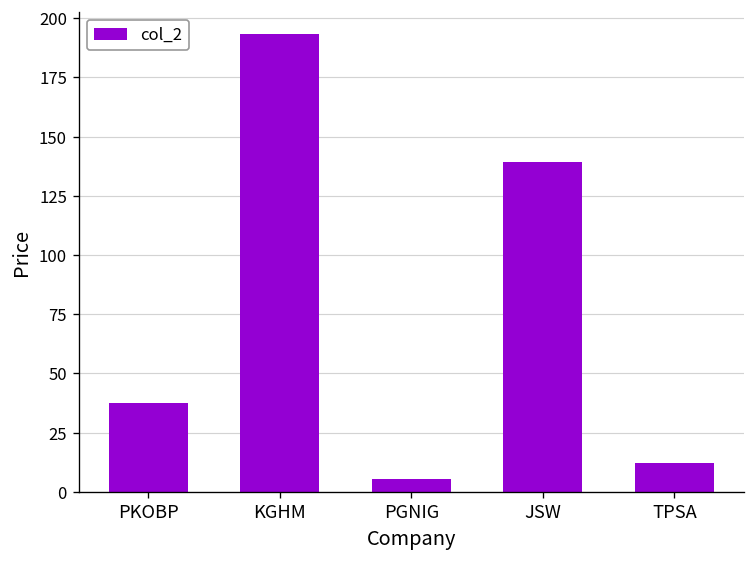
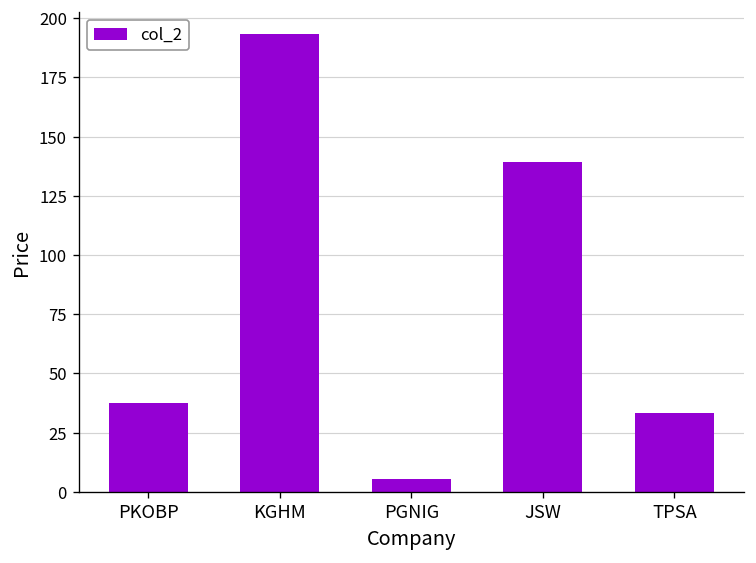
TPSA: 12 -> 33
